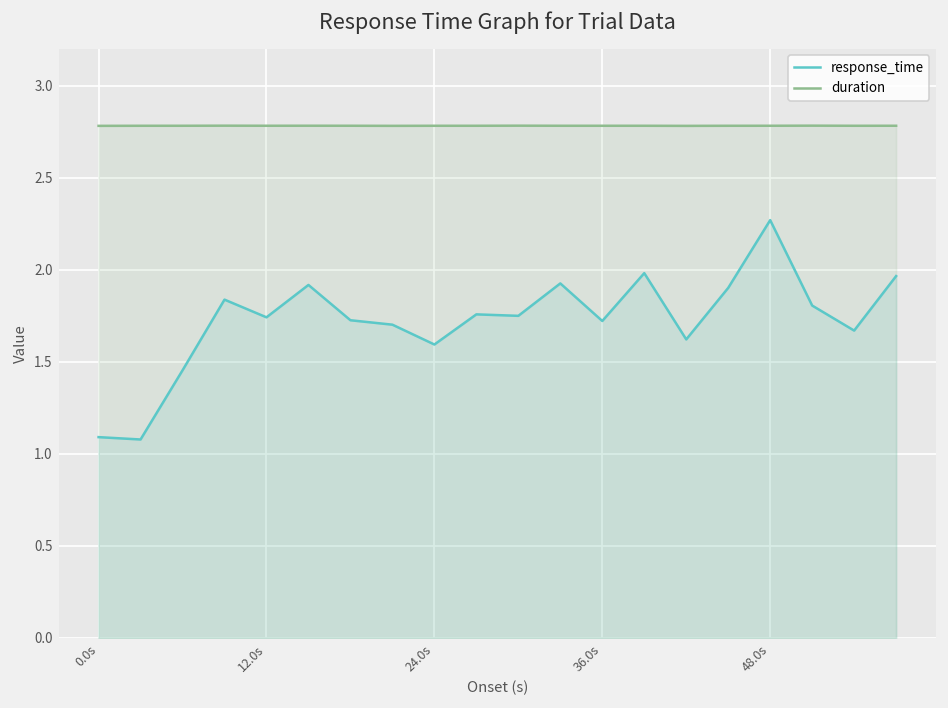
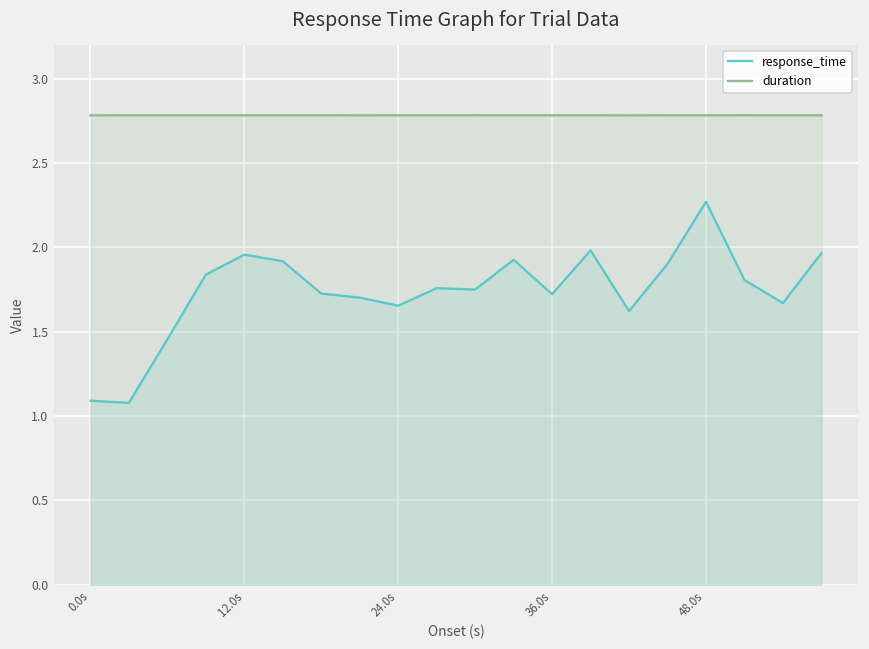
response_time, 12.0s: 1.74 -> 1.96
response_time, 24.0s: 1.59 -> 1.65
